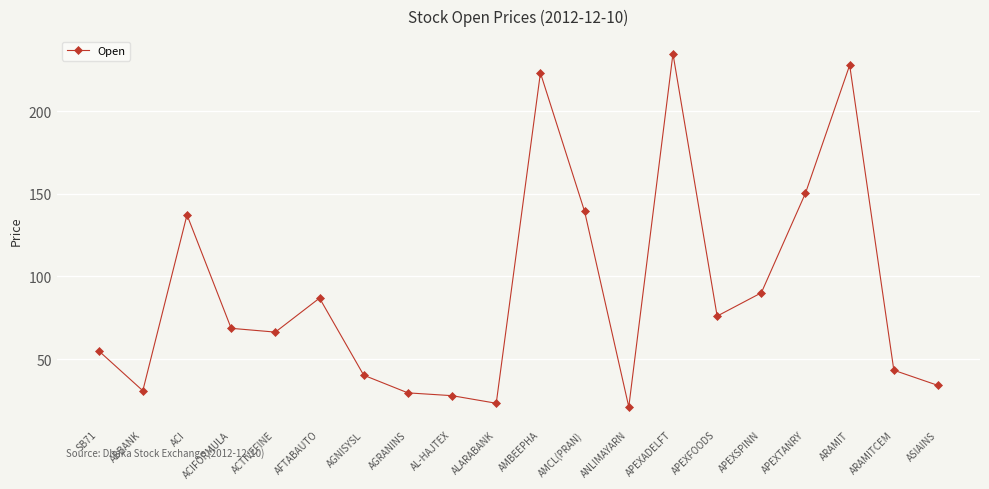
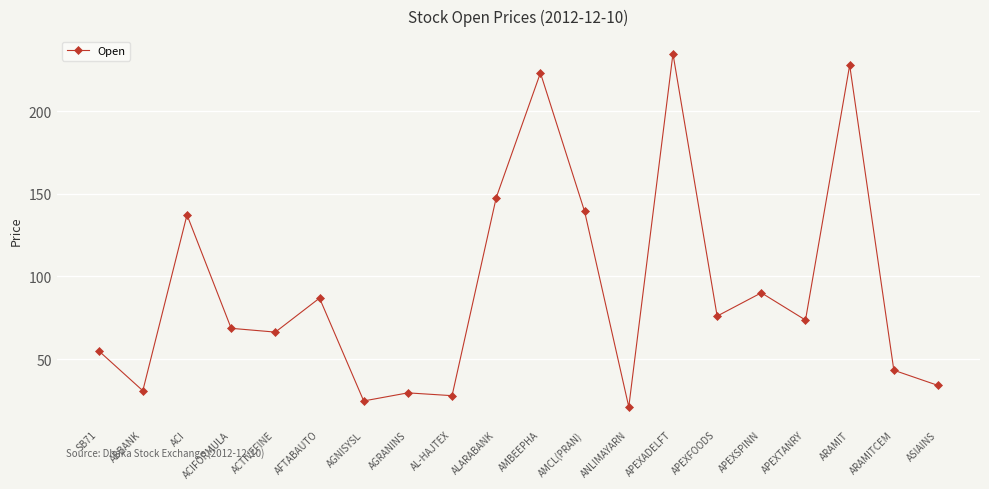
AGNISYSL: 40 -> 25
ALARABANK: 23 -> 148
APEXTANRY: 151 -> 74
